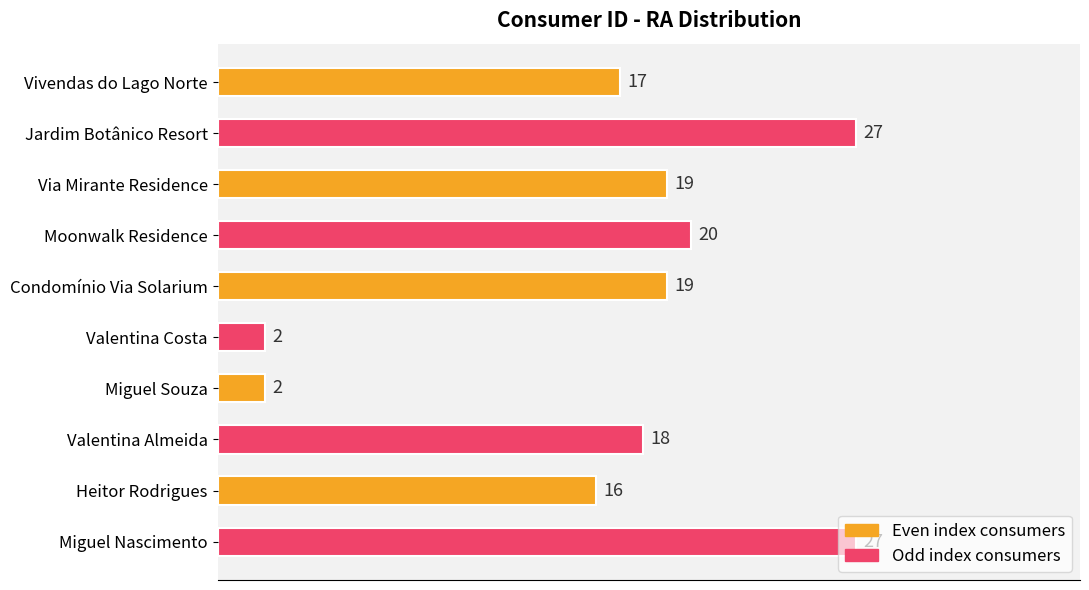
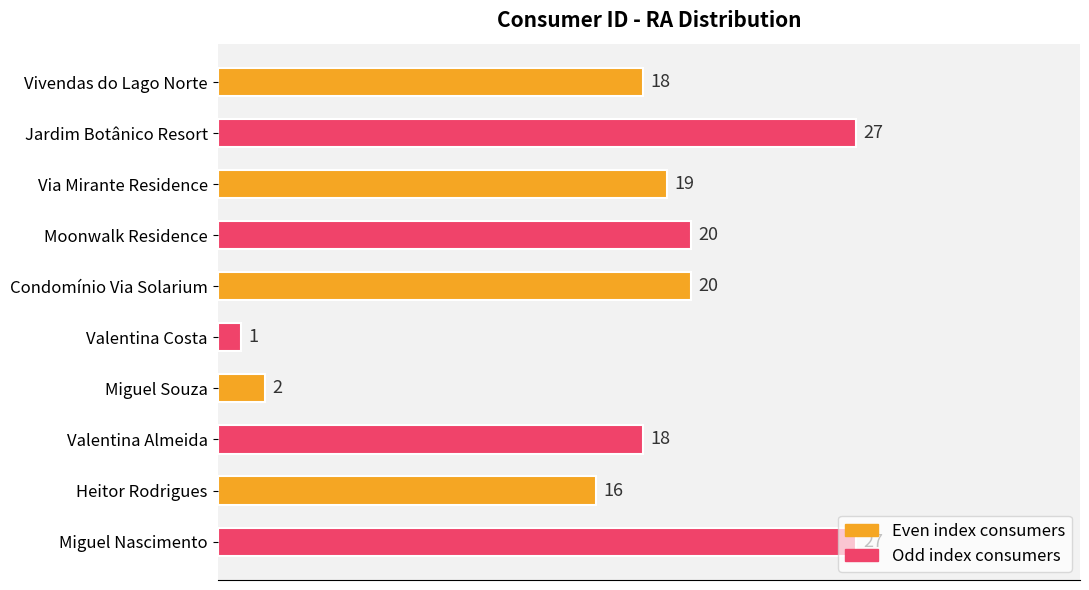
Vivendas do Lago Norte: 17 -> 18
Condomínio Via Solarium: 19 -> 20
Valentina Costa: 2 -> 1
